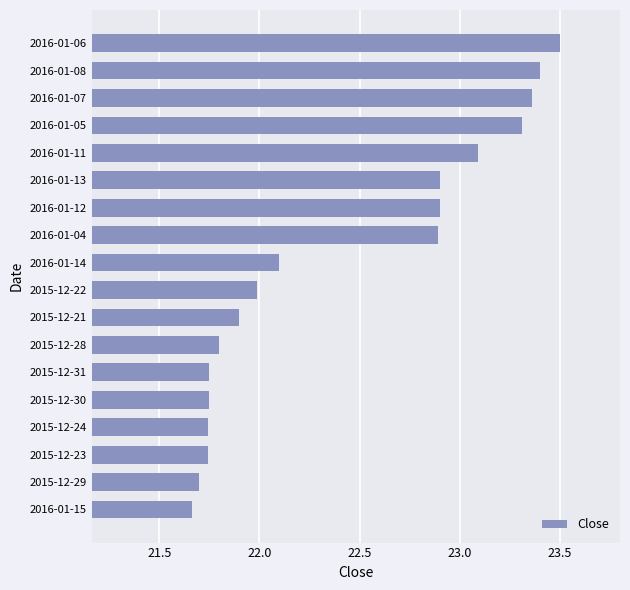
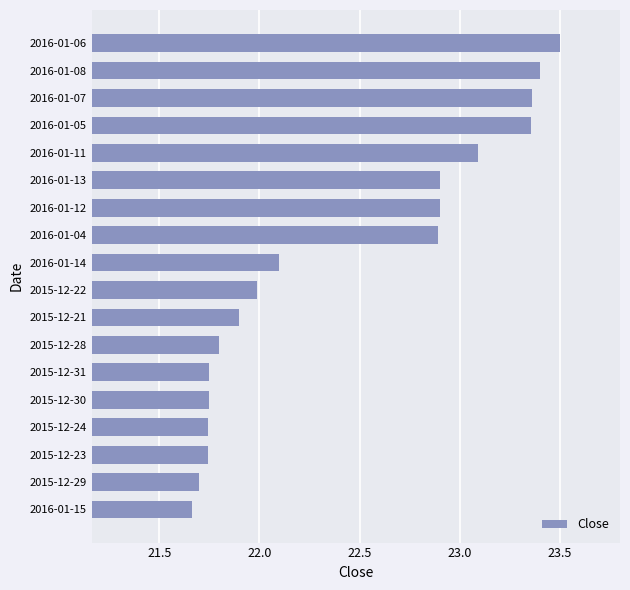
2016-01-05: 23.31 -> 23.36
